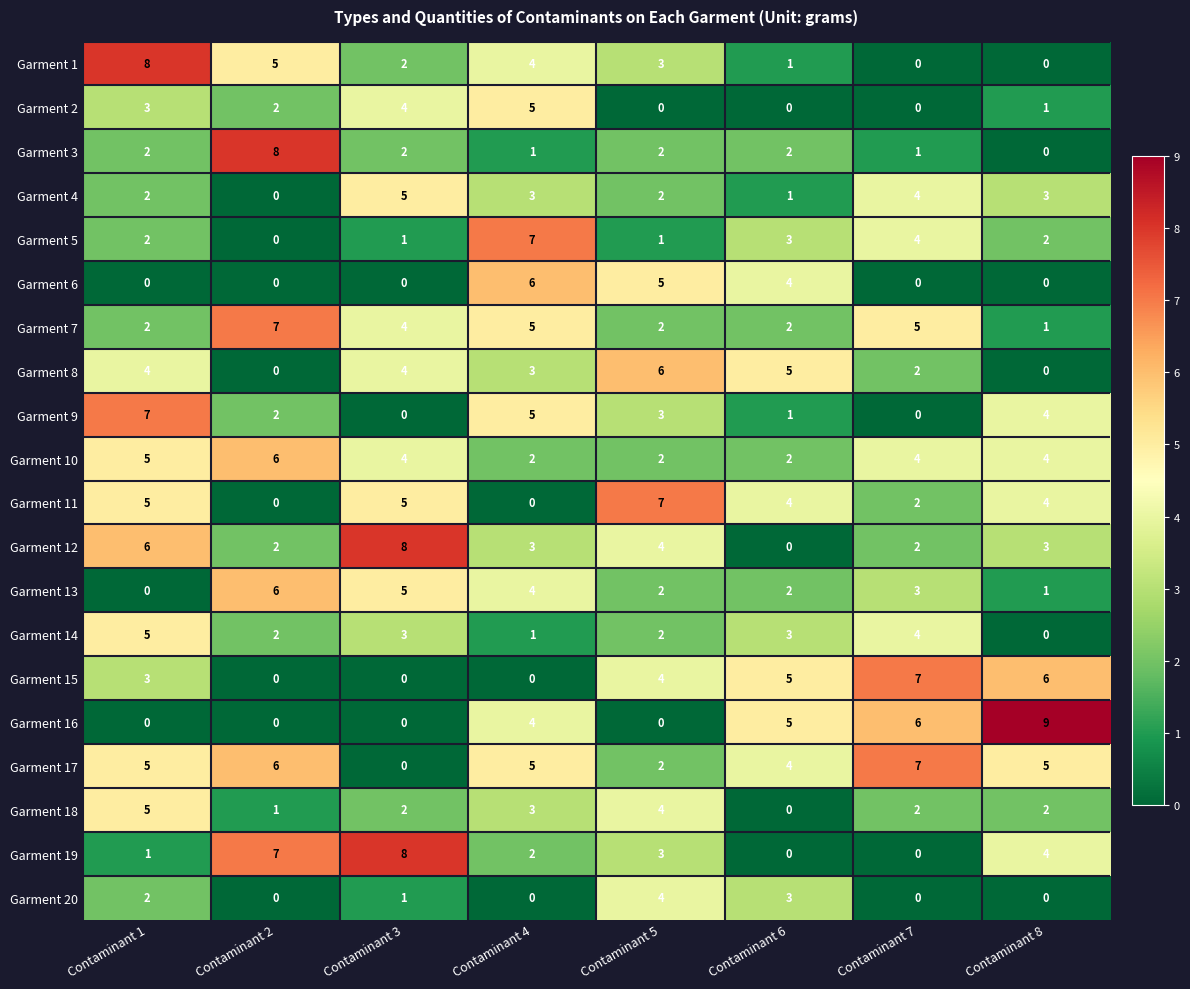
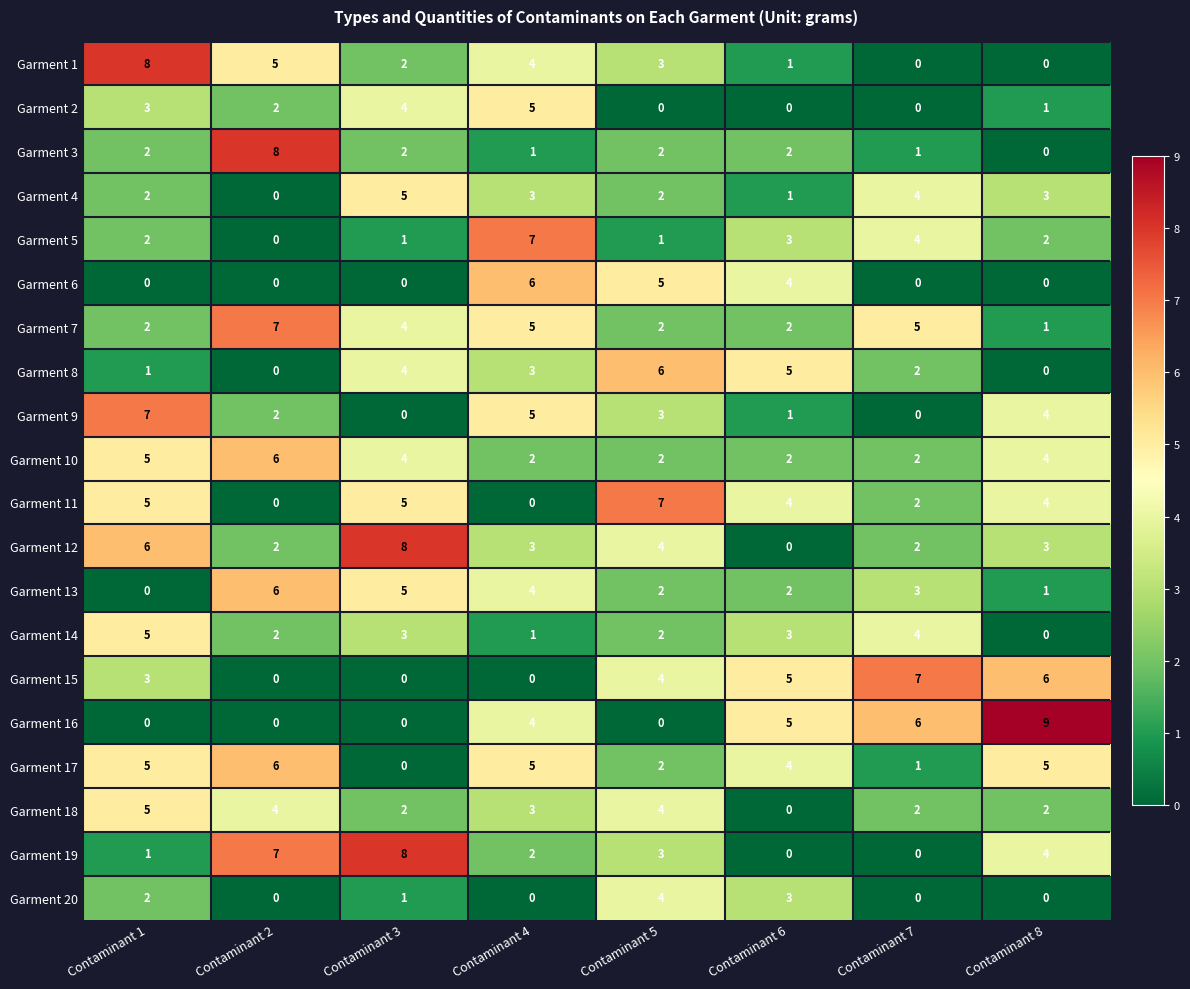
Garment 8, Contaminant 1: 4 -> 1
Garment 10, Contaminant 7: 4 -> 2
Garment 17, Contaminant 7: 7 -> 1
Garment 18, Contaminant 2: 1 -> 4
